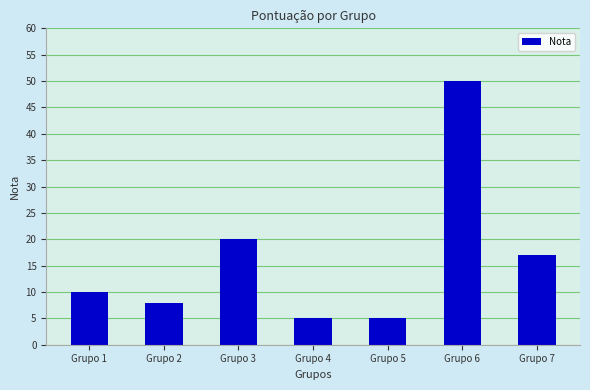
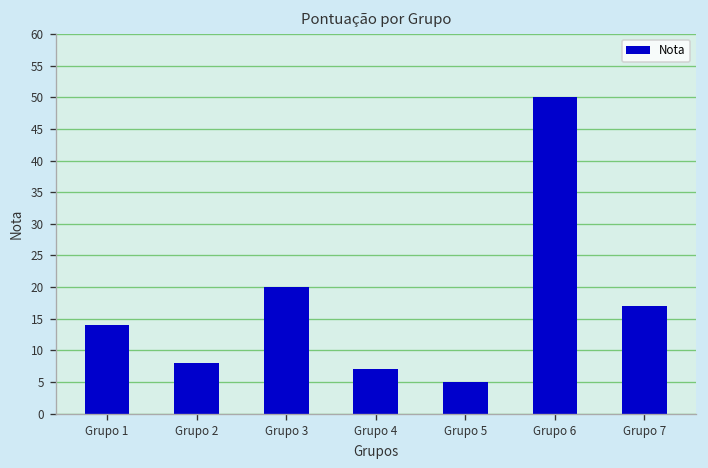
Grupo 1: 10 -> 14
Grupo 4: 5 -> 7
